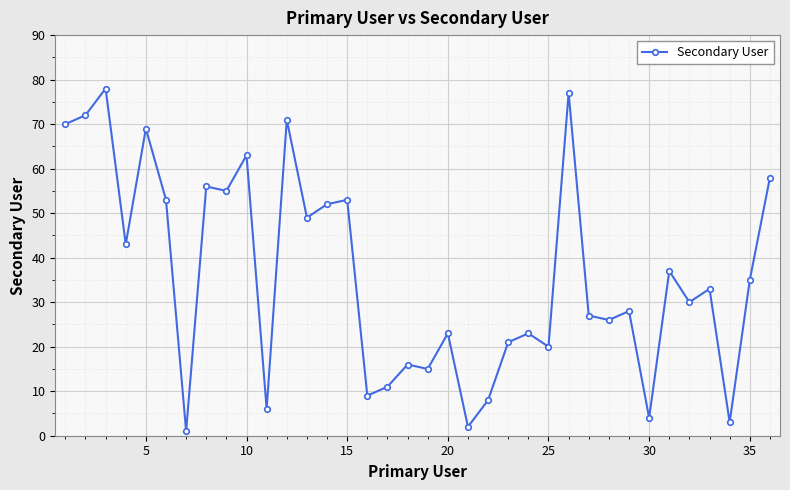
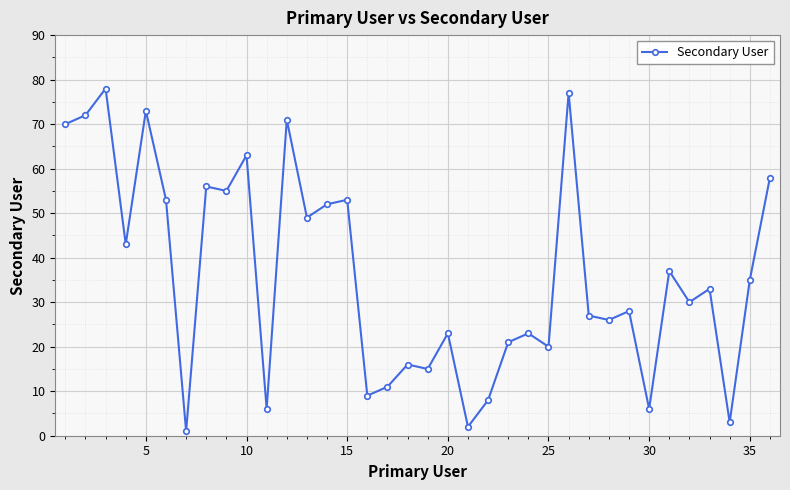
5: 69 -> 73
30: 4 -> 6
